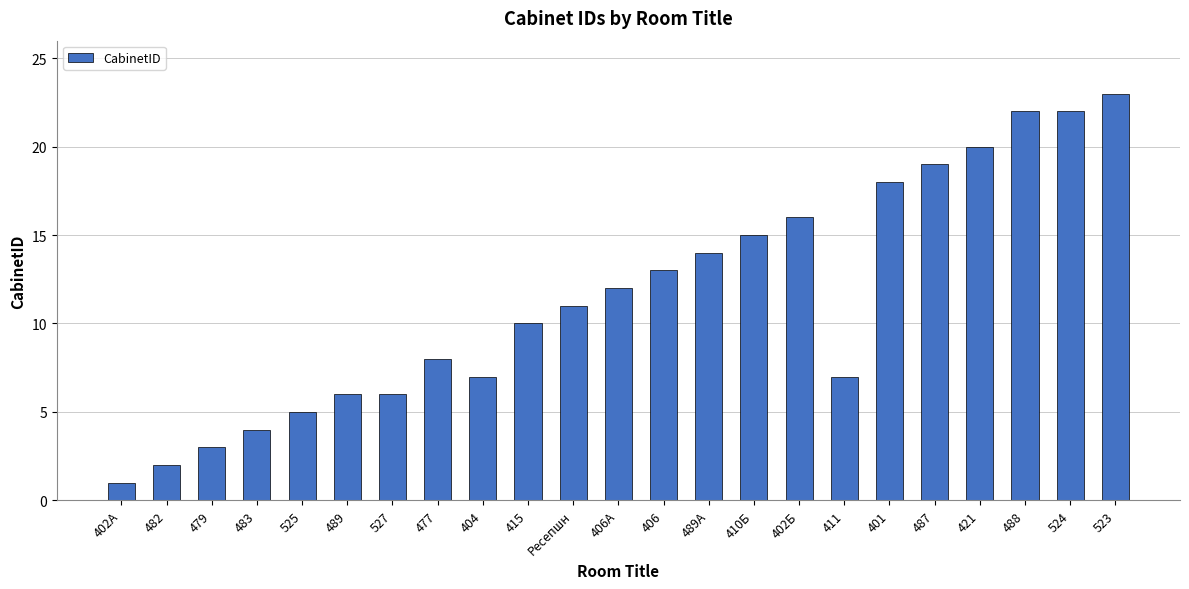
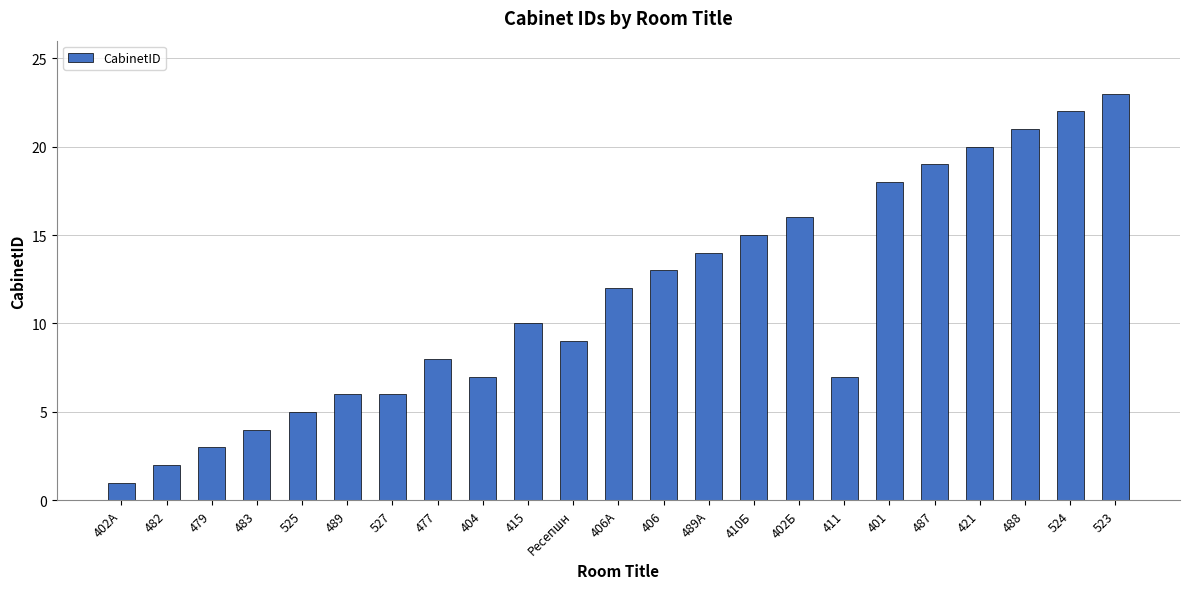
Ресепшн: 11 -> 9
488: 22 -> 21
